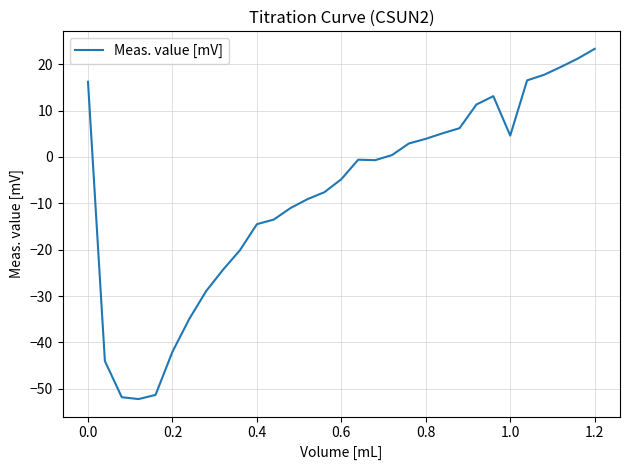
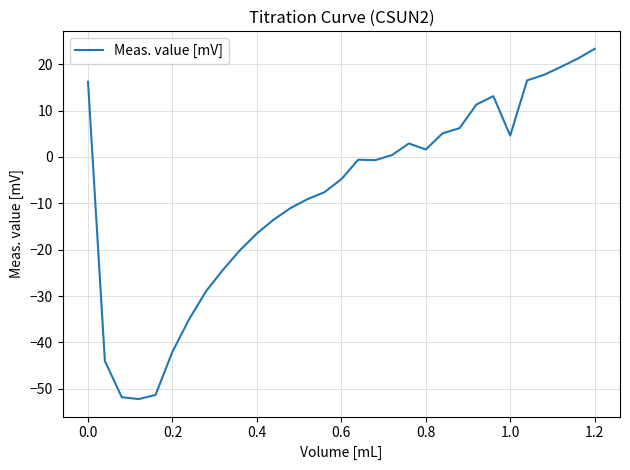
0.4: -15 -> -17
0.8: 4 -> 2
